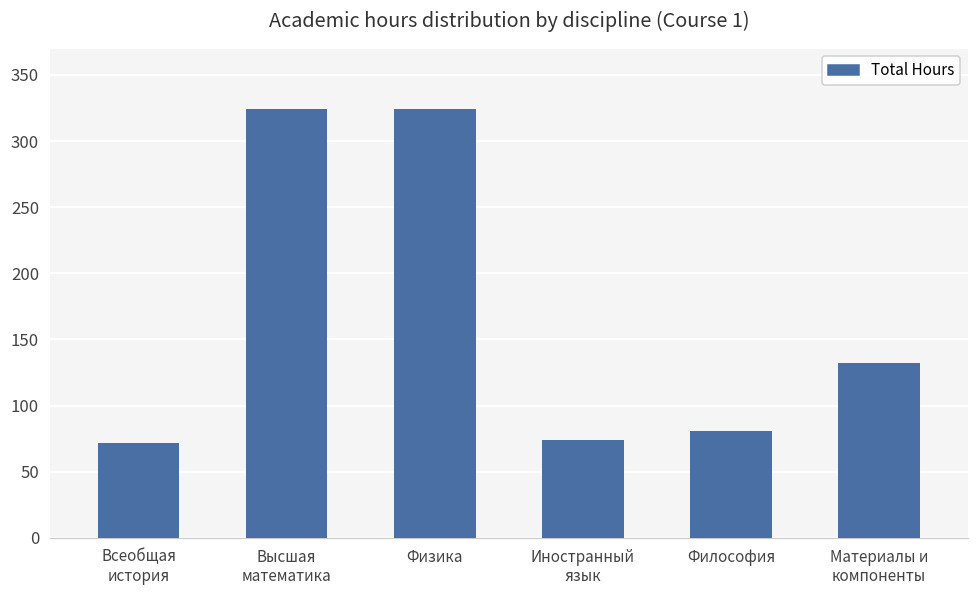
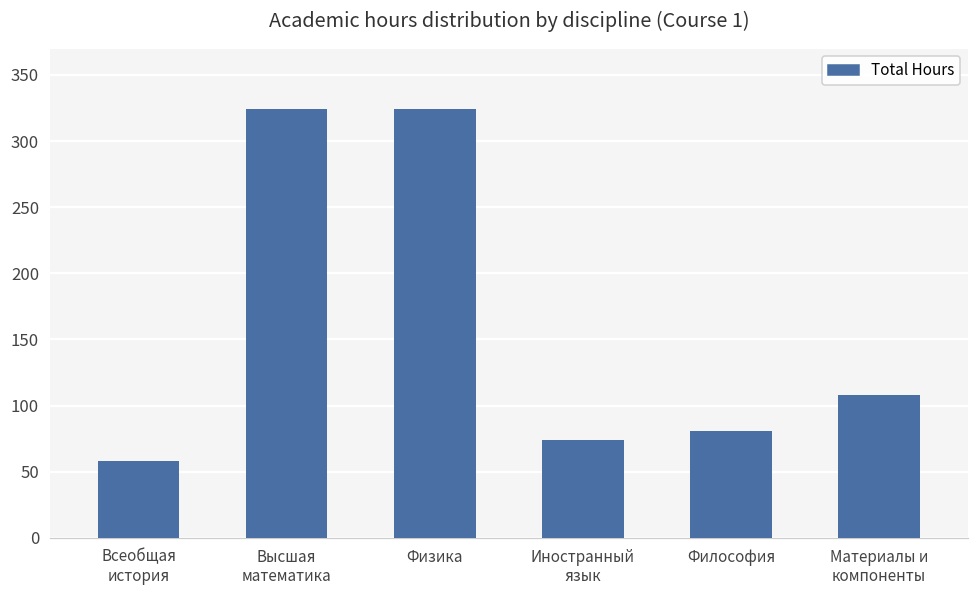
Всеобщая история: 72 -> 58
Материалы и компоненты: 132 -> 108
